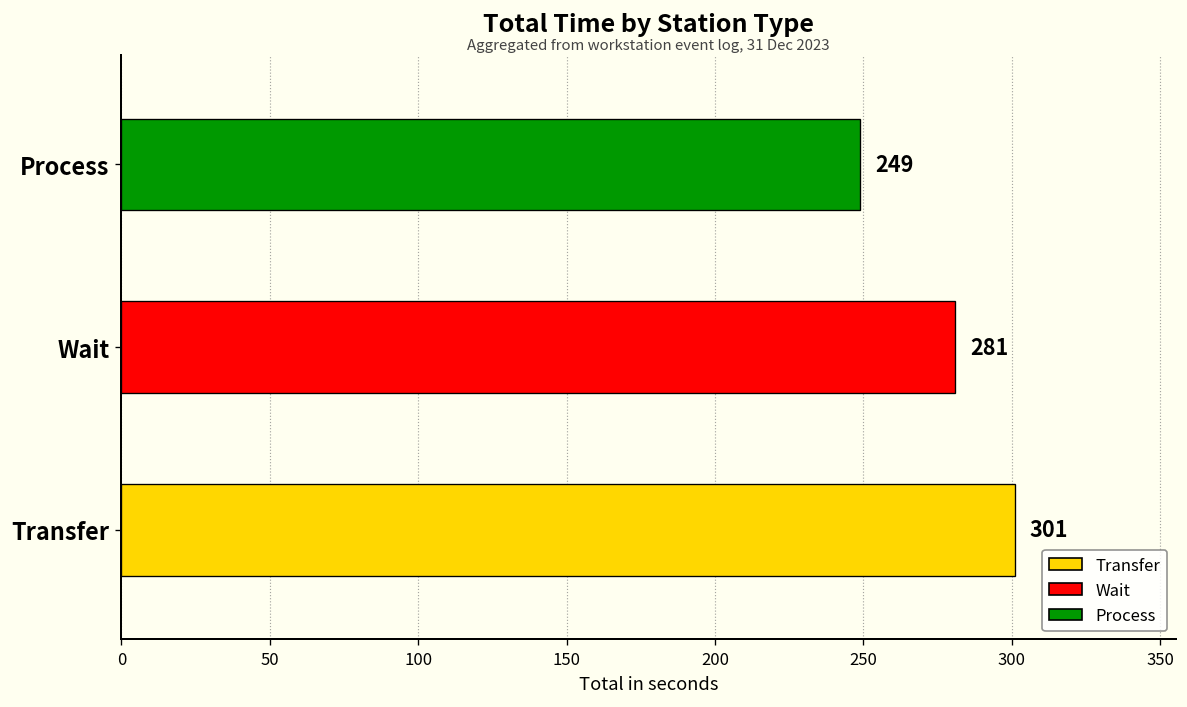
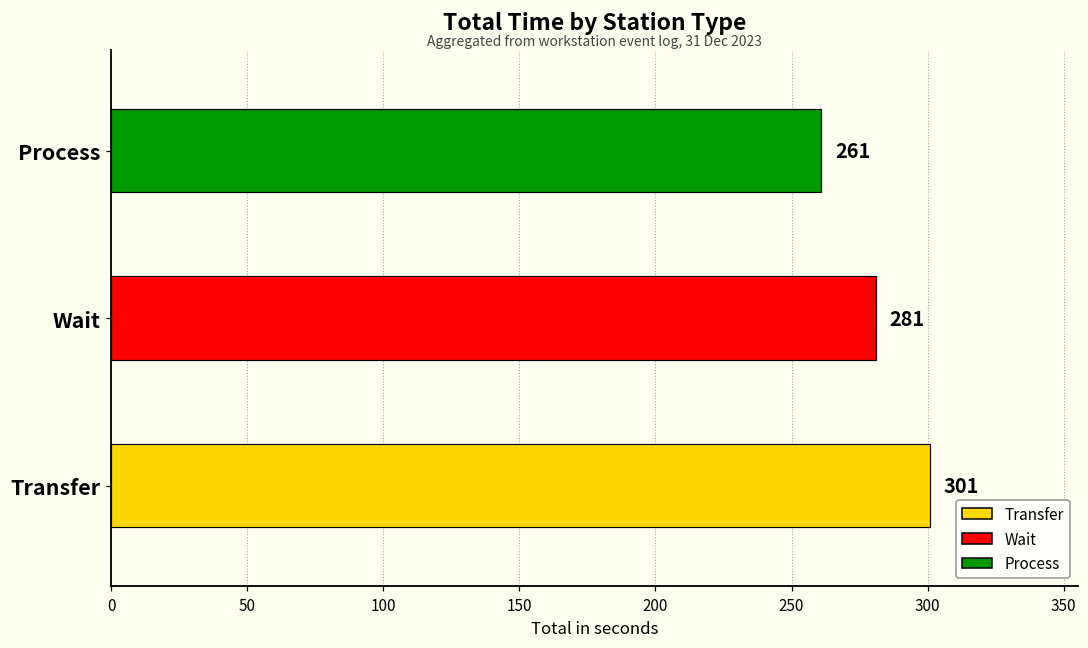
Process: 249 -> 261
